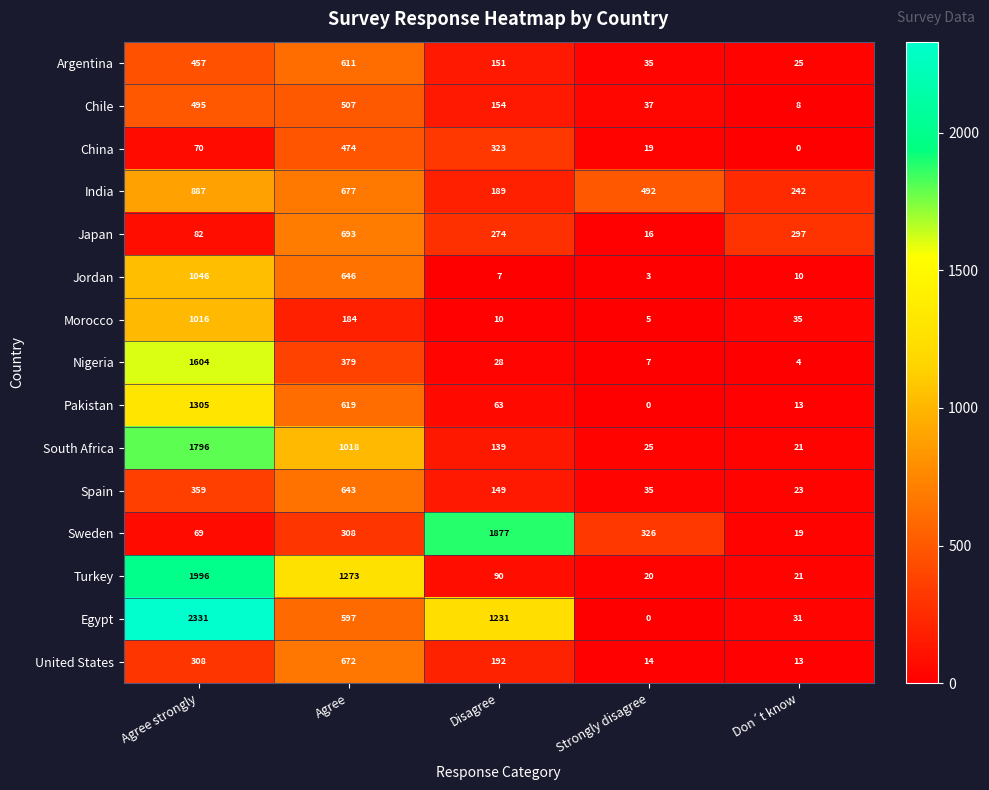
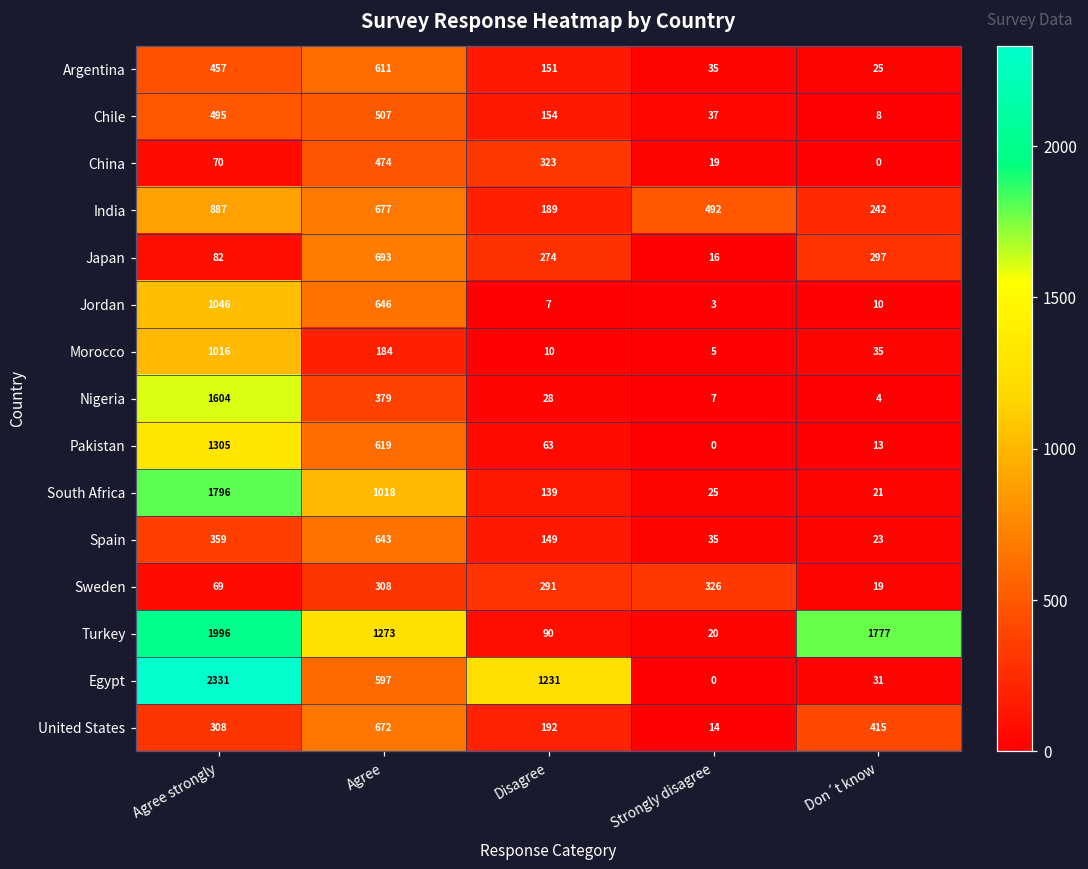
Sweden, Disagree: 1877 -> 291
Turkey, Don´t know: 21 -> 1777
United States, Don´t know: 13 -> 415
